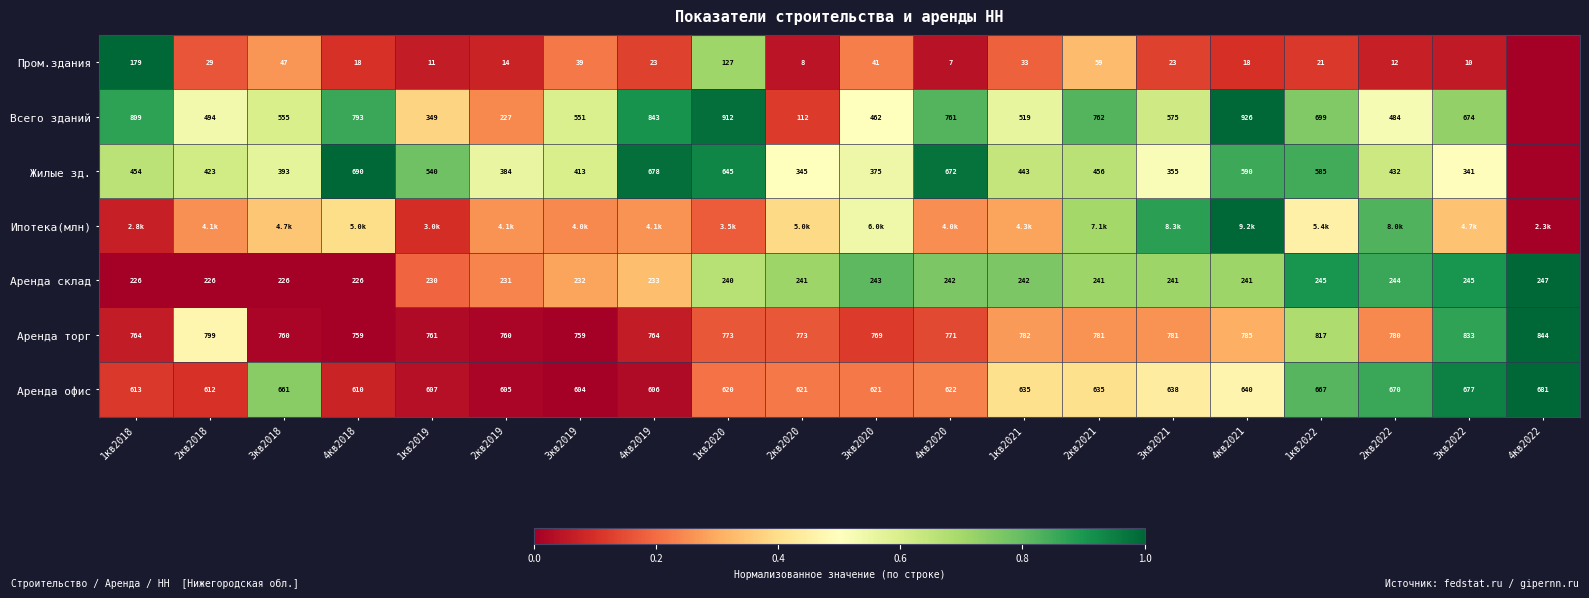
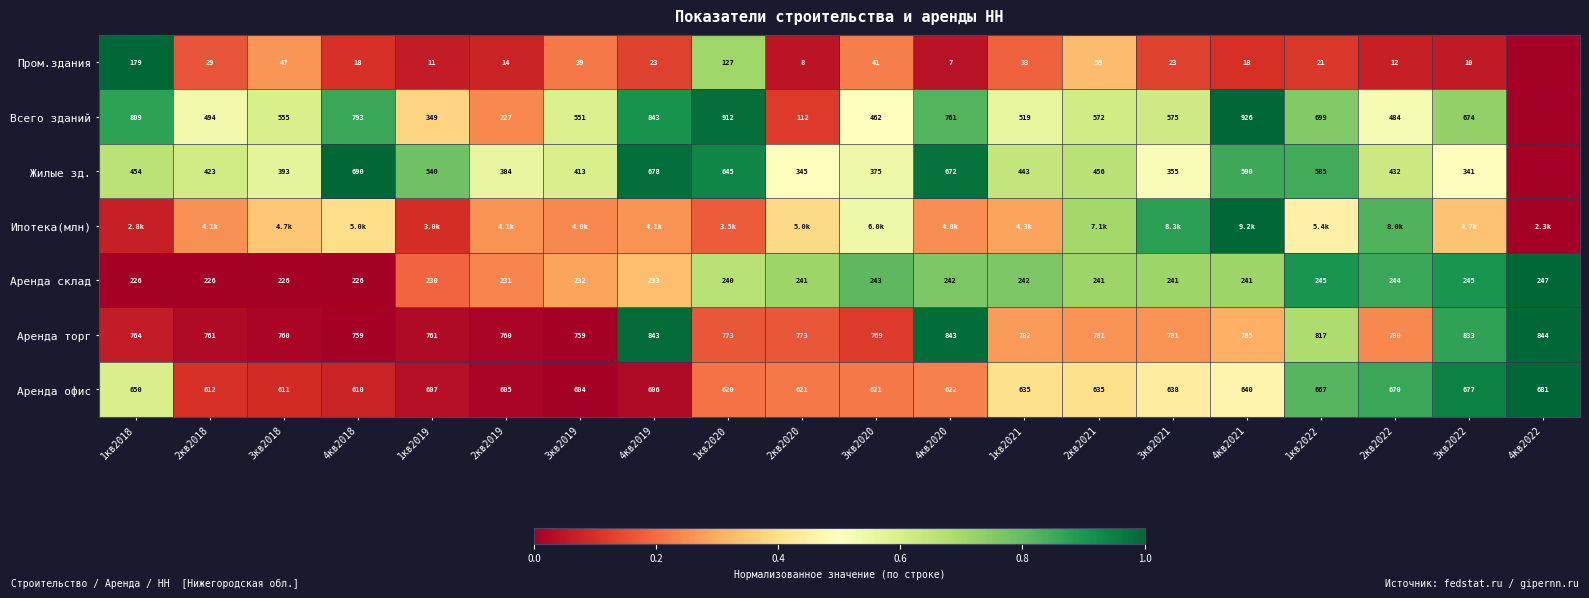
Всего зданий, 2кв2021: 762 -> 572
Аренда торг, 2кв2018: 799 -> 761
Аренда торг, 4кв2019: 764 -> 843
Аренда торг, 4кв2020: 771 -> 843
Аренда офис, 1кв2018: 613 -> 650
Аренда офис, 3кв2018: 661 -> 611
